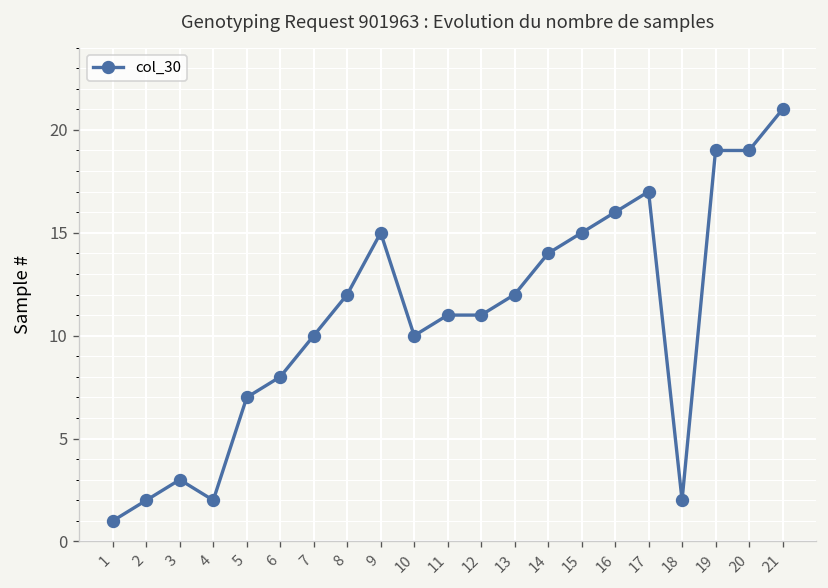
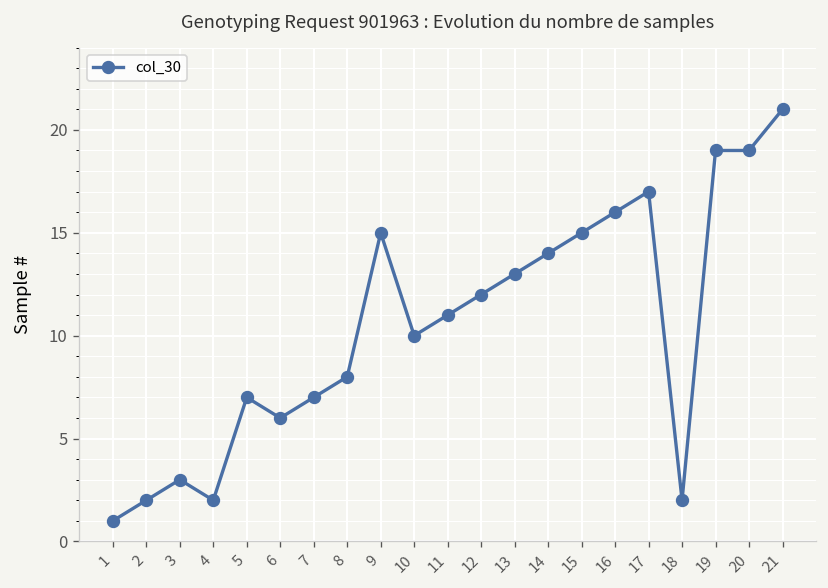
6: 8 -> 6
7: 10 -> 7
8: 12 -> 8
12: 11 -> 12
13: 12 -> 13
